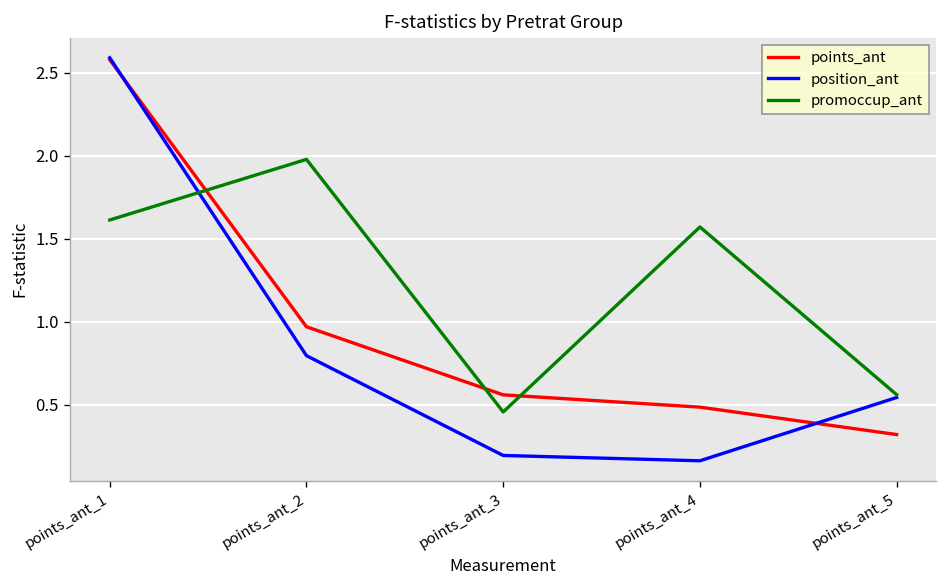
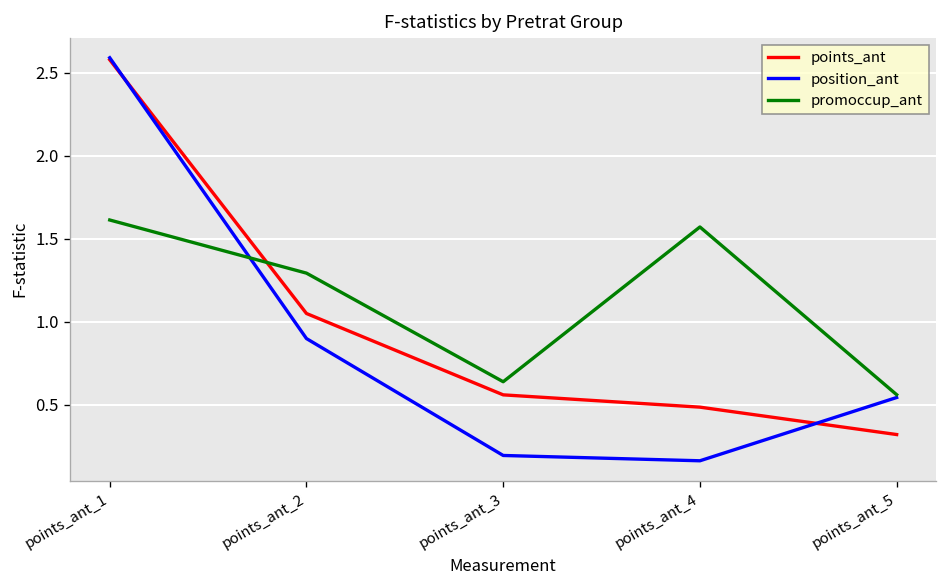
points_ant, points_ant_2: 0.97 -> 1.05
position_ant, points_ant_2: 0.80 -> 0.90
promoccup_ant, points_ant_2: 1.98 -> 1.29
promoccup_ant, points_ant_3: 0.46 -> 0.64
